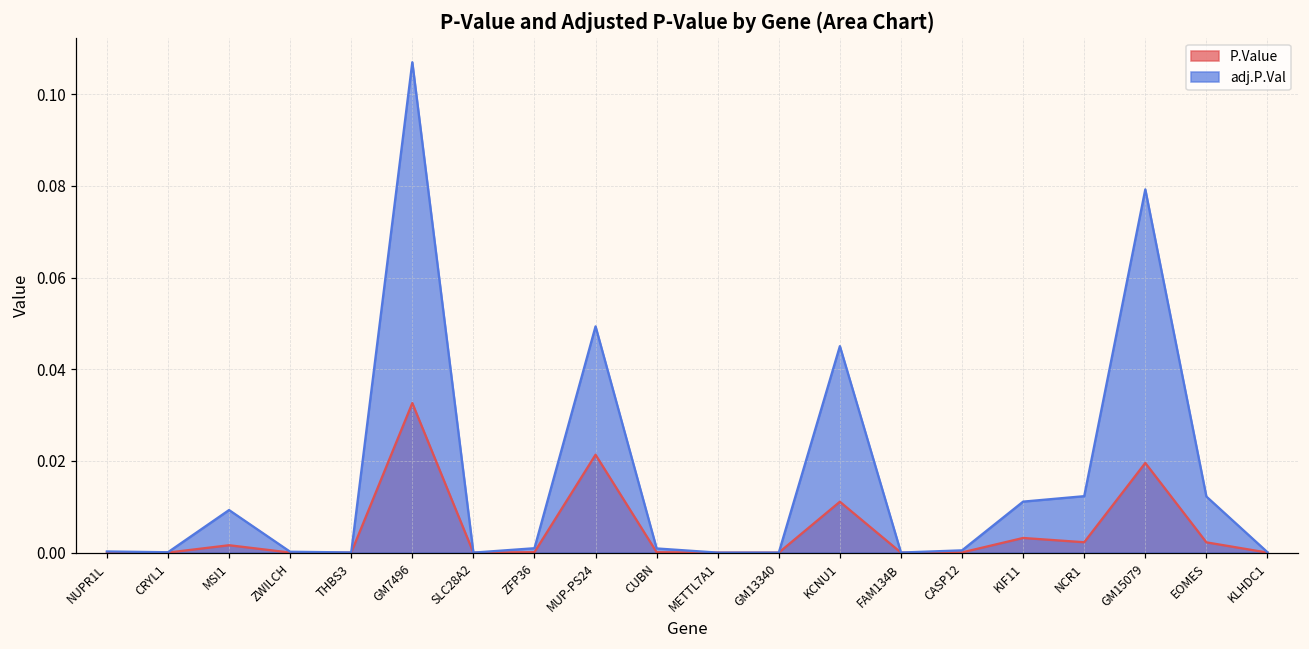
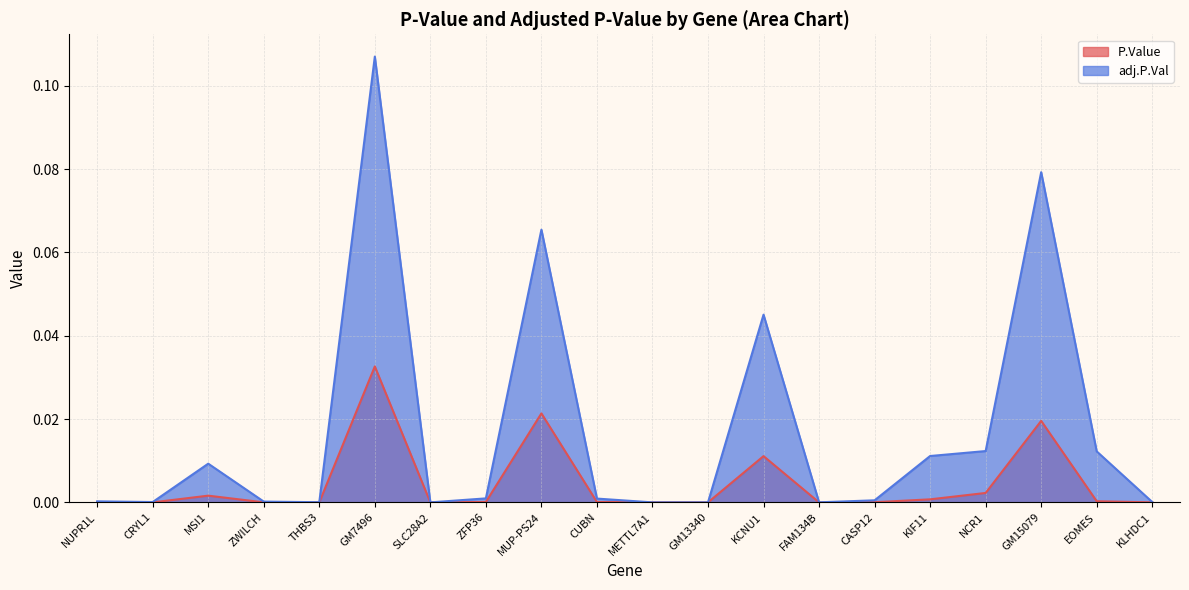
adj.P.Val, MUP-PS24: 0.049 -> 0.065
P.Value, KIF11: 0.003 -> 0.001
P.Value, EOMES: 0.002 -> 0.000
